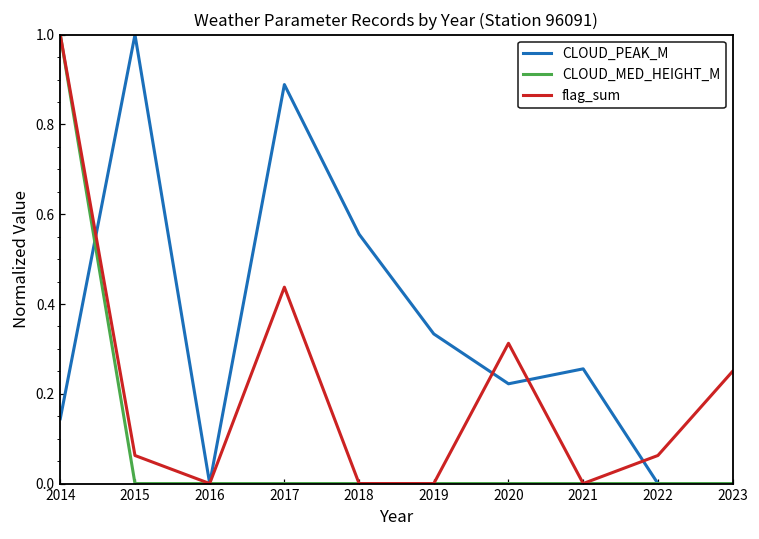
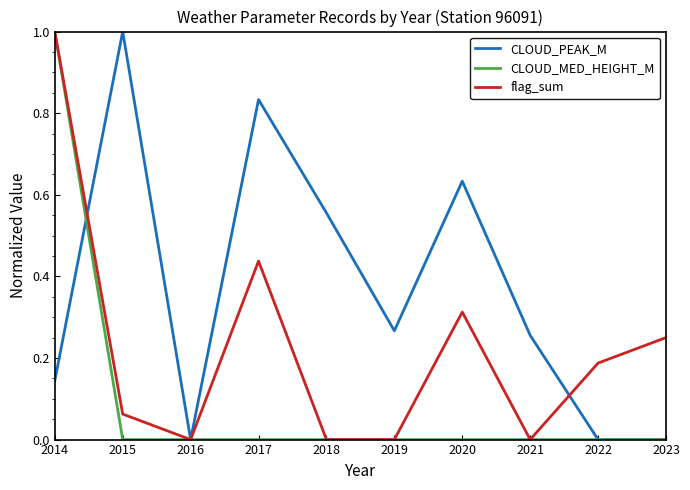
CLOUD_PEAK_M, 2017: 0.89 -> 0.83
CLOUD_PEAK_M, 2019: 0.33 -> 0.27
CLOUD_PEAK_M, 2020: 0.22 -> 0.63
flag_sum, 2022: 0.06 -> 0.19
